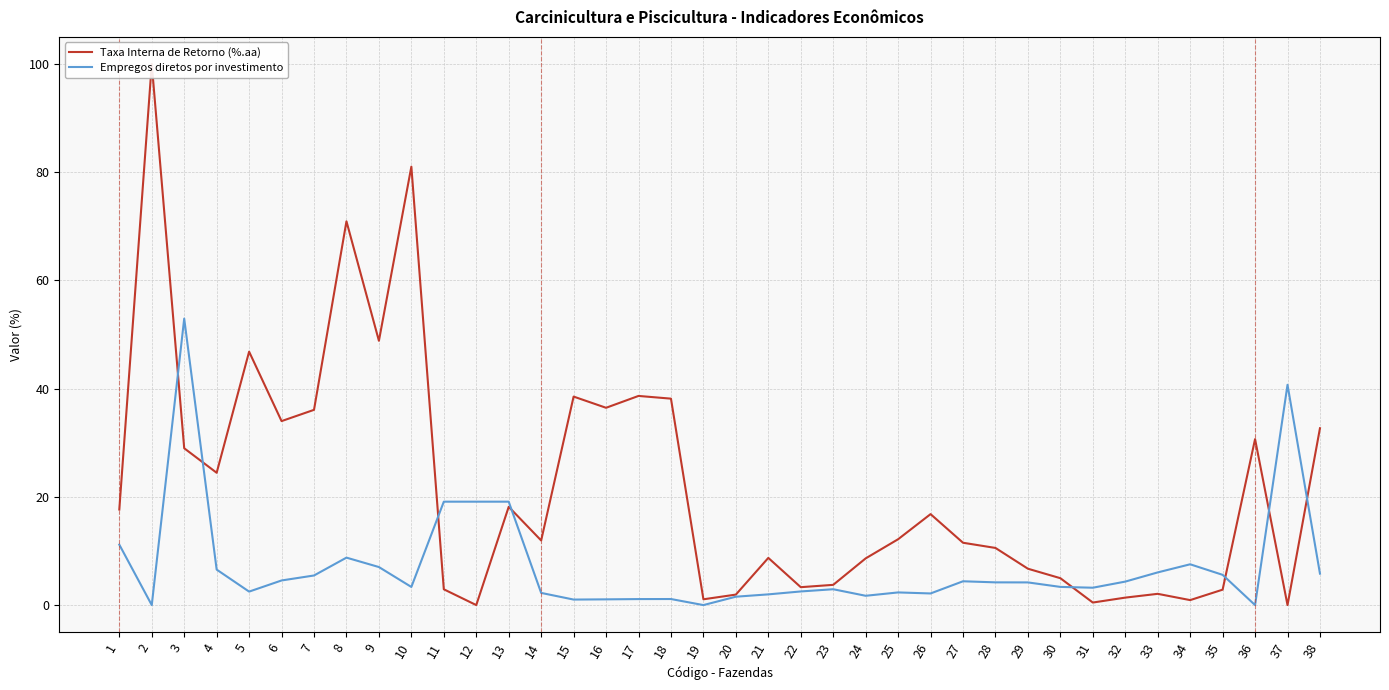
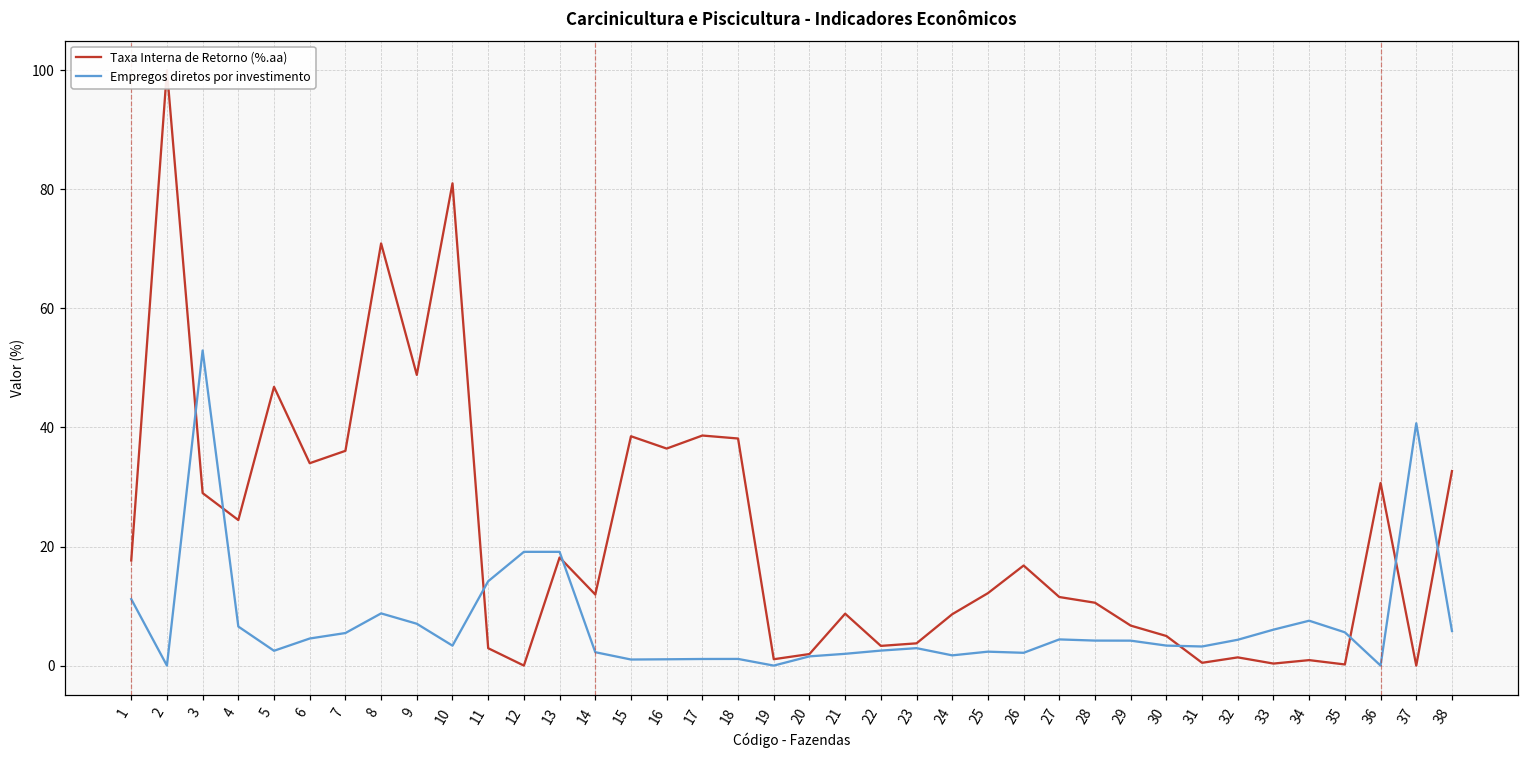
Empregos diretos por investimento, 11: 19 -> 14
Taxa Interna de Retorno (%.aa), 33: 2 -> 0
Taxa Interna de Retorno (%.aa), 35: 3 -> 0
